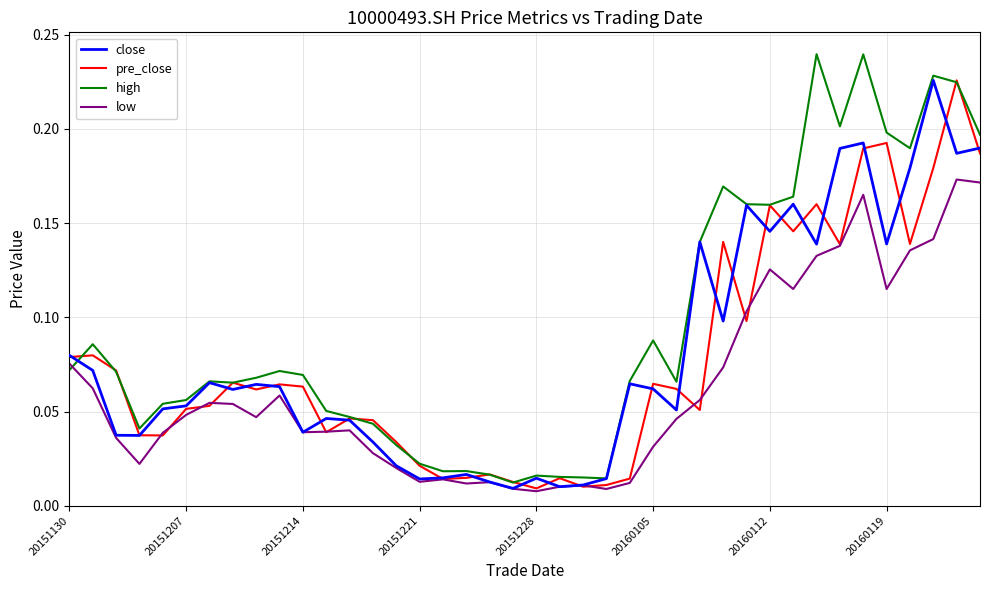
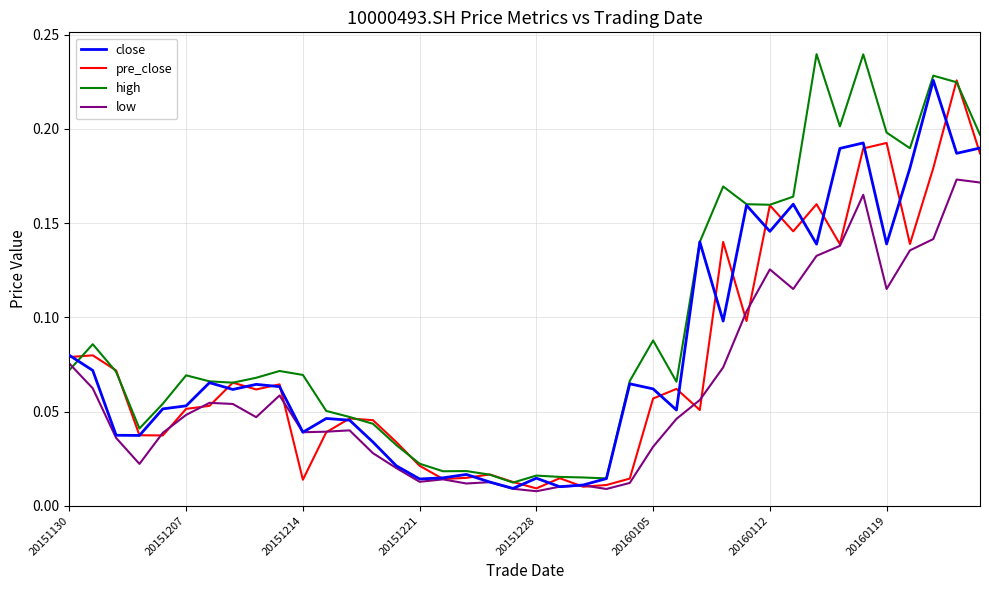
high, 20151207: 0.056 -> 0.069
pre_close, 20151214: 0.063 -> 0.014
pre_close, 20160105: 0.065 -> 0.057
